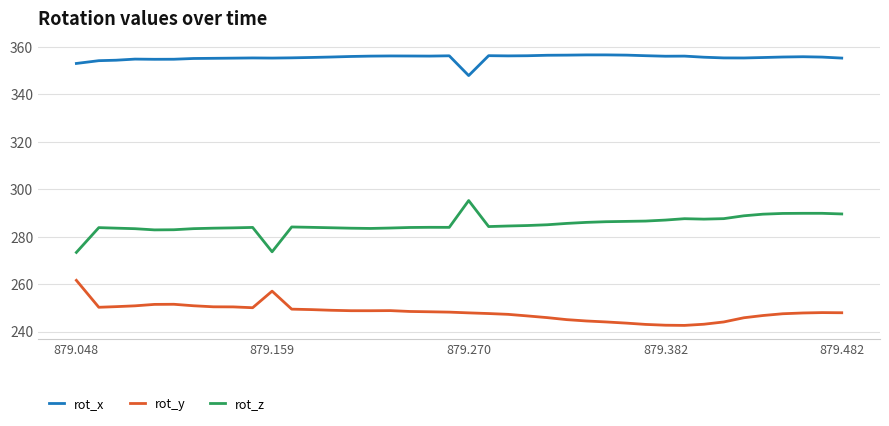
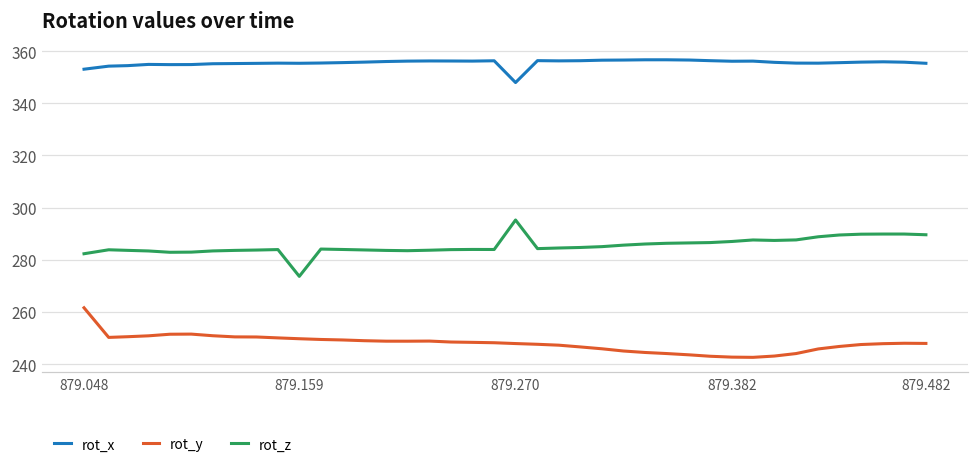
rot_z, 879.048: 273 -> 282
rot_y, 879.159: 257 -> 250
